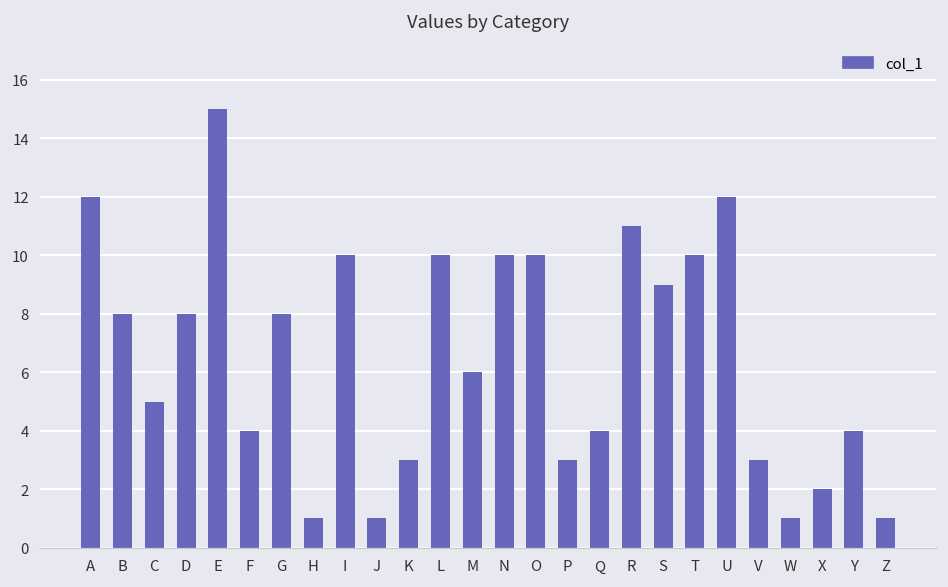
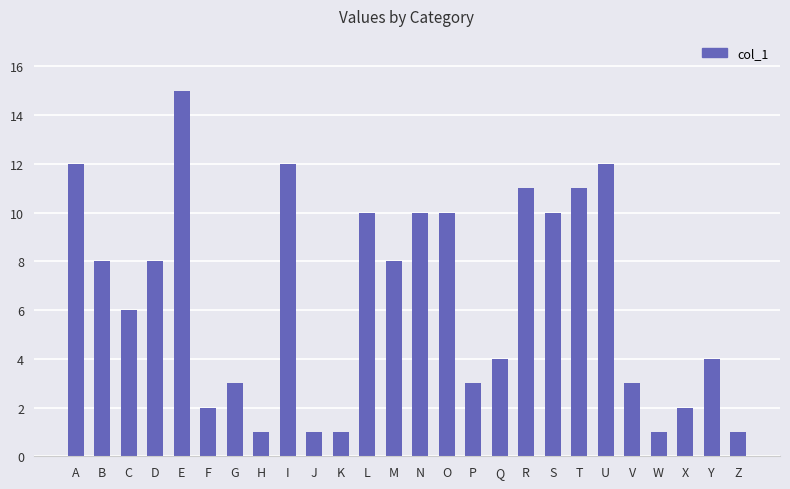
C: 5 -> 6
F: 4 -> 2
G: 8 -> 3
I: 10 -> 12
K: 3 -> 1
M: 6 -> 8
S: 9 -> 10
T: 10 -> 11
